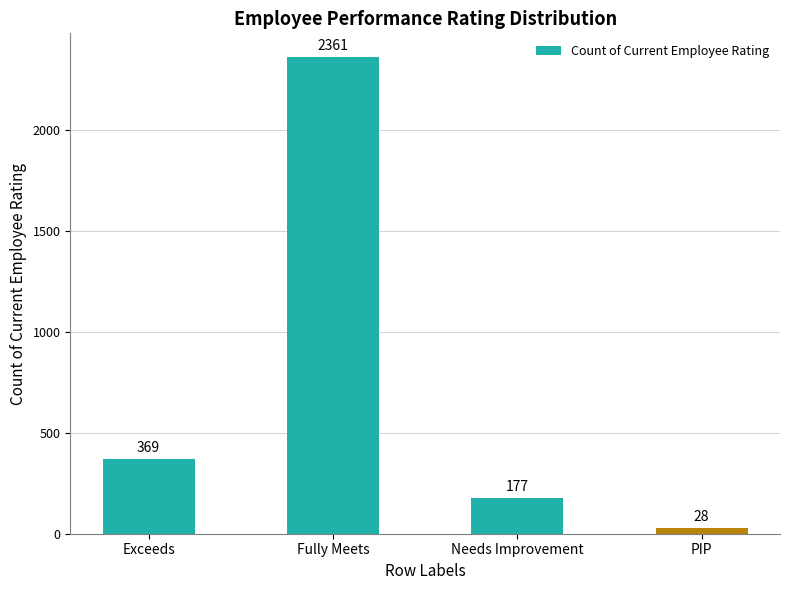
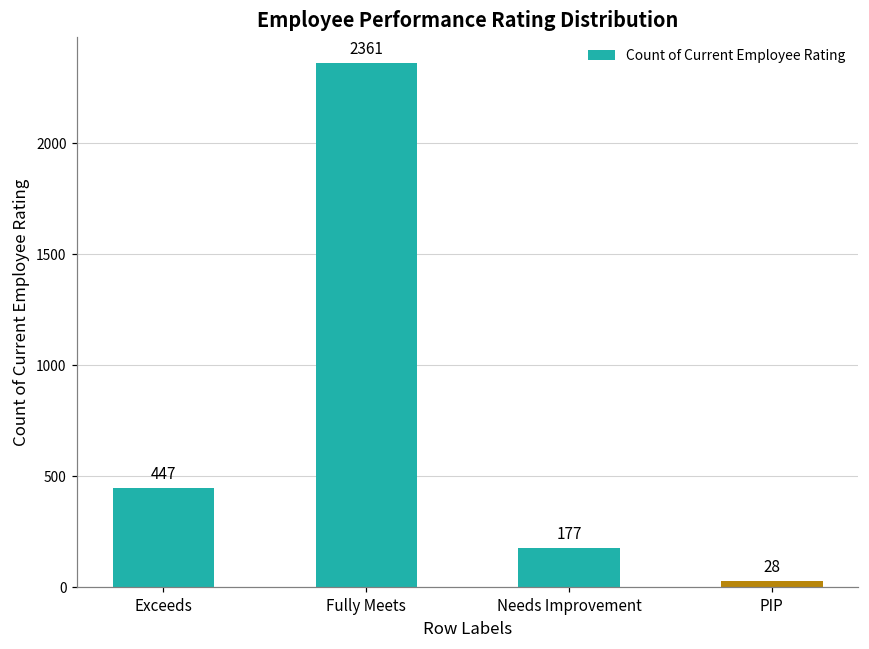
Exceeds: 369 -> 447
